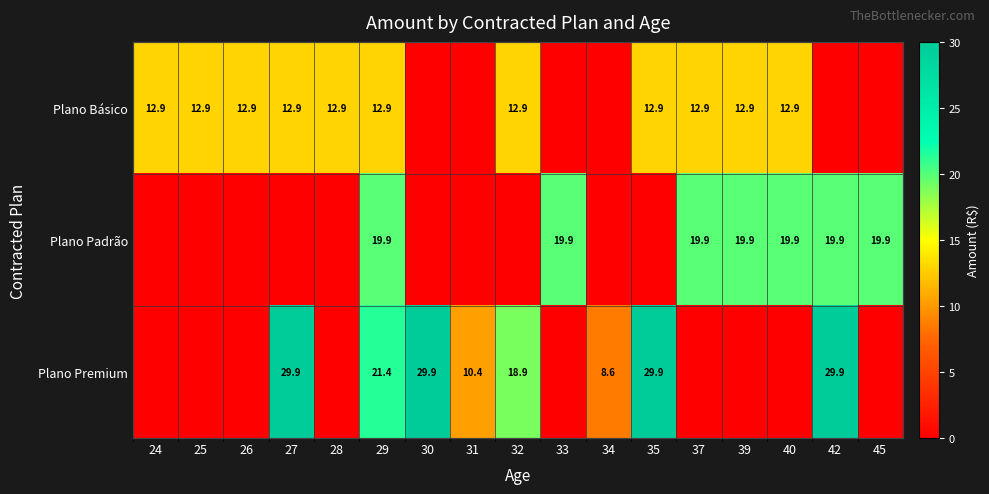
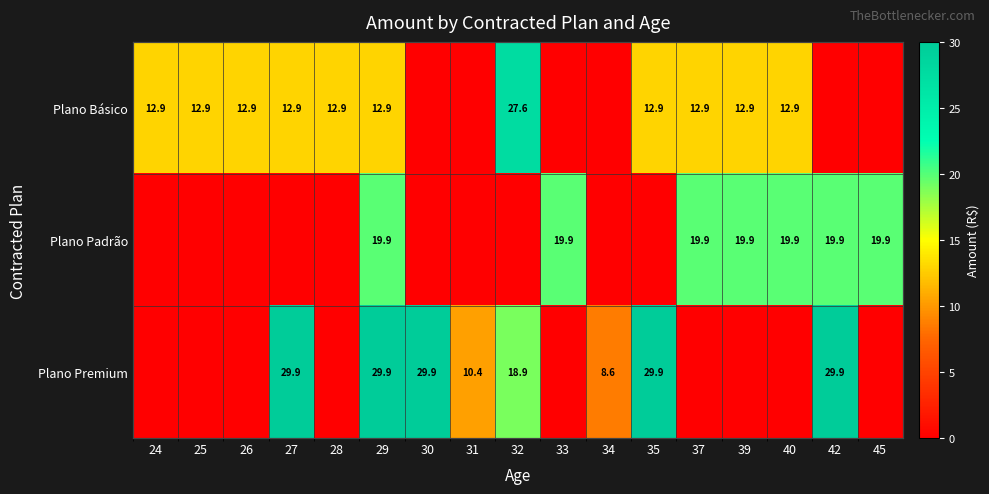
Plano Básico, 32: 12.9 -> 27.6
Plano Premium, 29: 21.4 -> 29.9
